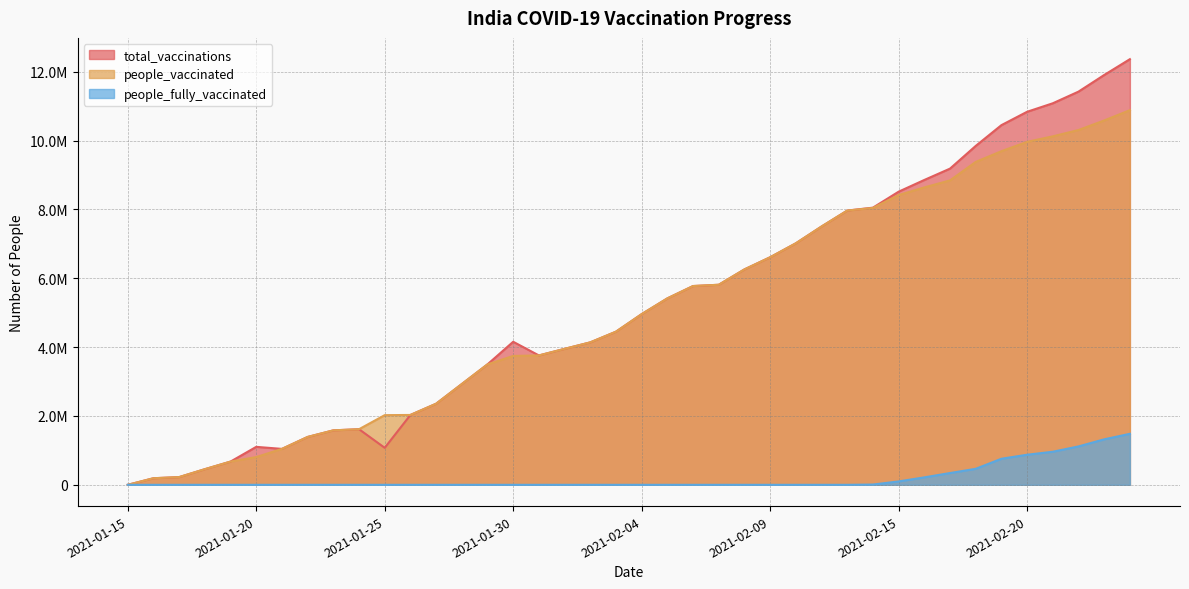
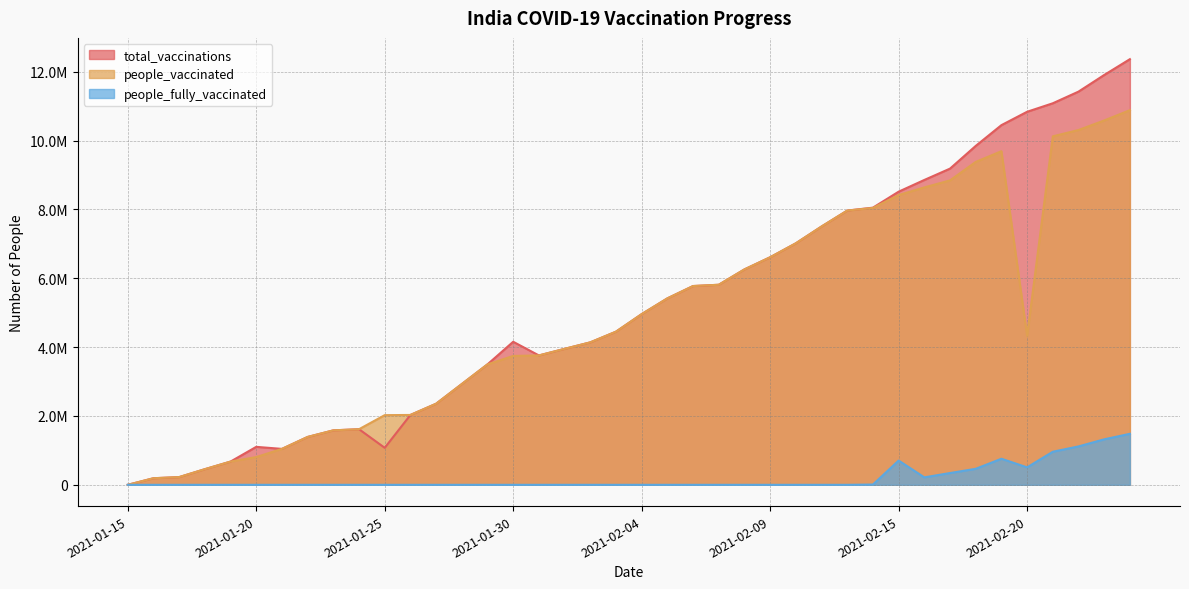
people_fully_vaccinated, 2021-02-15: 100000 -> 700000
people_vaccinated, 2021-02-20: 10000000 -> 4300000
people_fully_vaccinated, 2021-02-20: 900000 -> 500000
